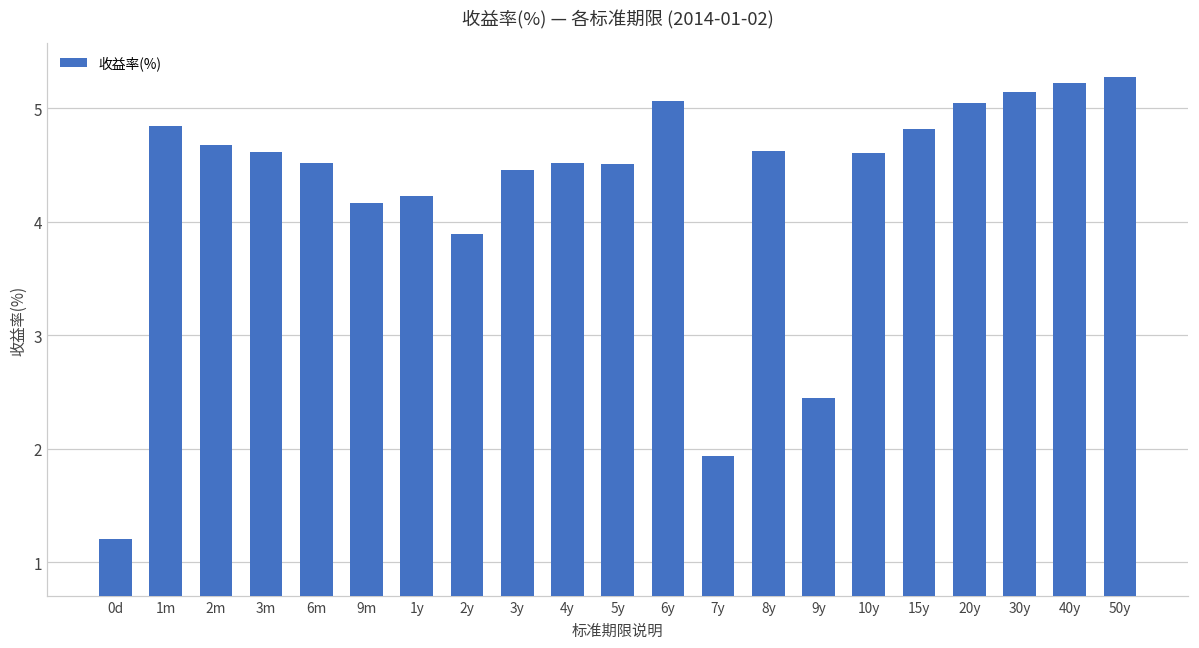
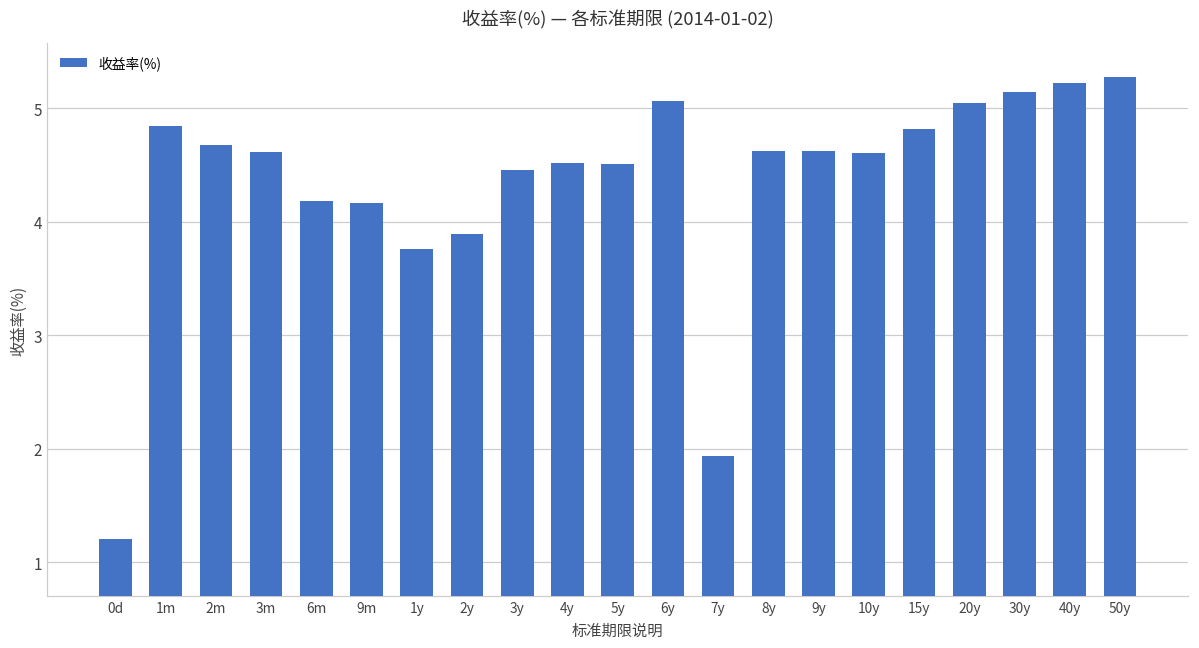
6m: 4.52 -> 4.19
1y: 4.23 -> 3.76
9y: 2.45 -> 4.63
